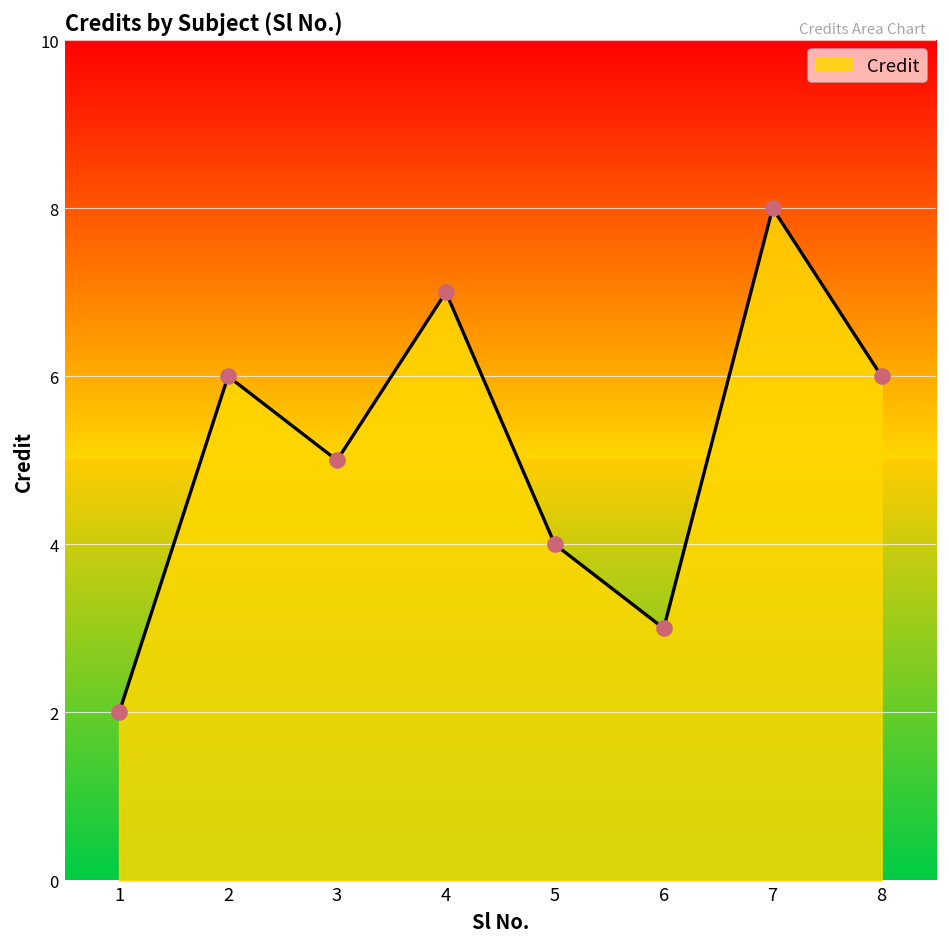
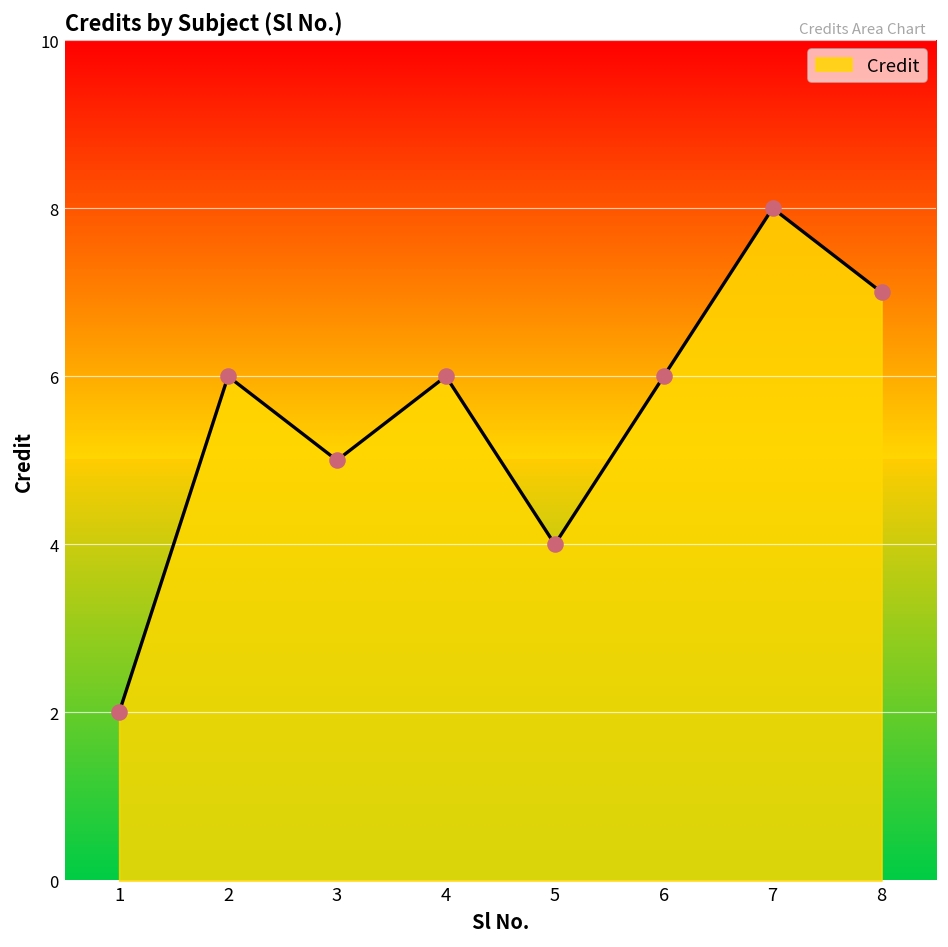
4: 7 -> 6
6: 3 -> 6
8: 6 -> 7
